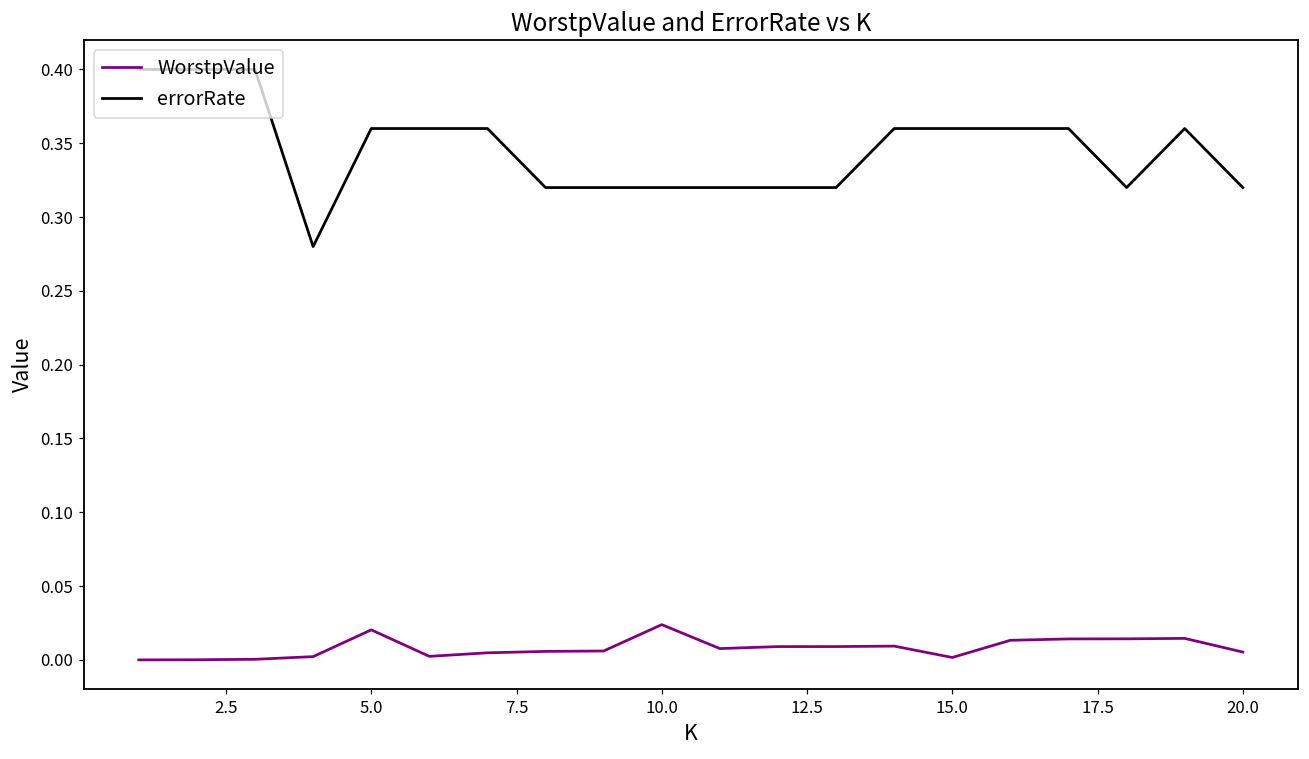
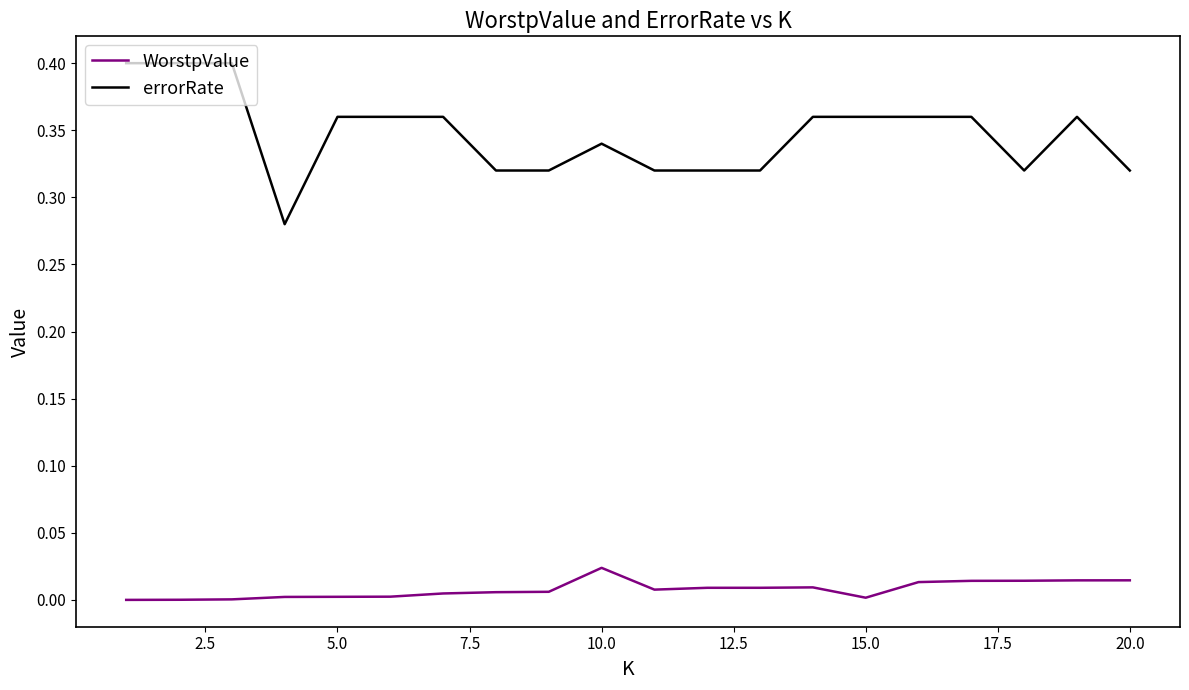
WorstpValue, 5.0: 0.020 -> 0.002
errorRate, 10.0: 0.32 -> 0.34
WorstpValue, 20.0: 0.005 -> 0.015
